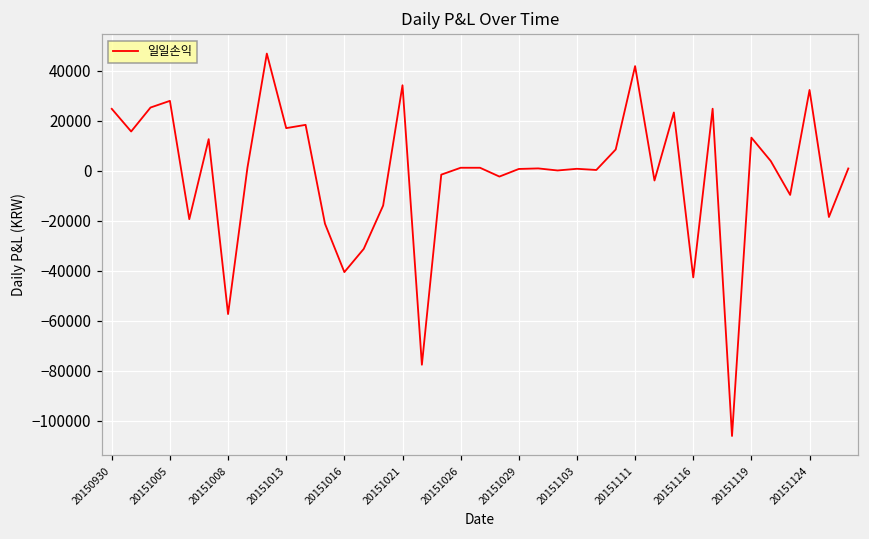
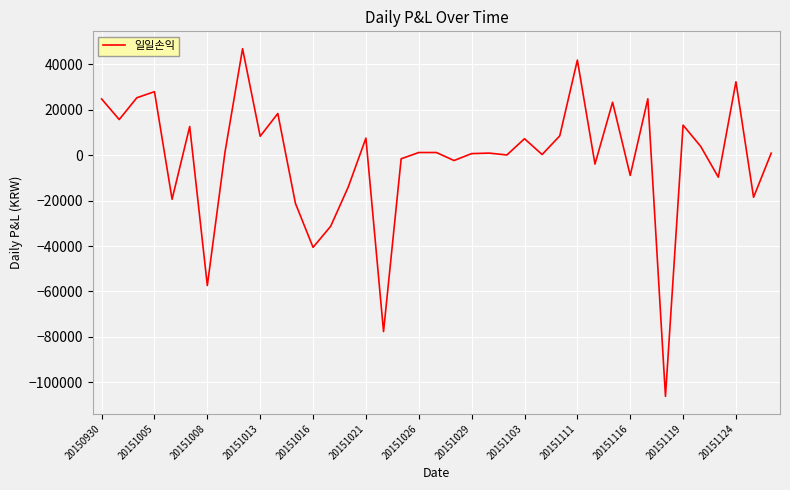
20151013: 17000 -> 8000
20151021: 34000 -> 7000
20151103: 1000 -> 7000
20151116: -43000 -> -9000
